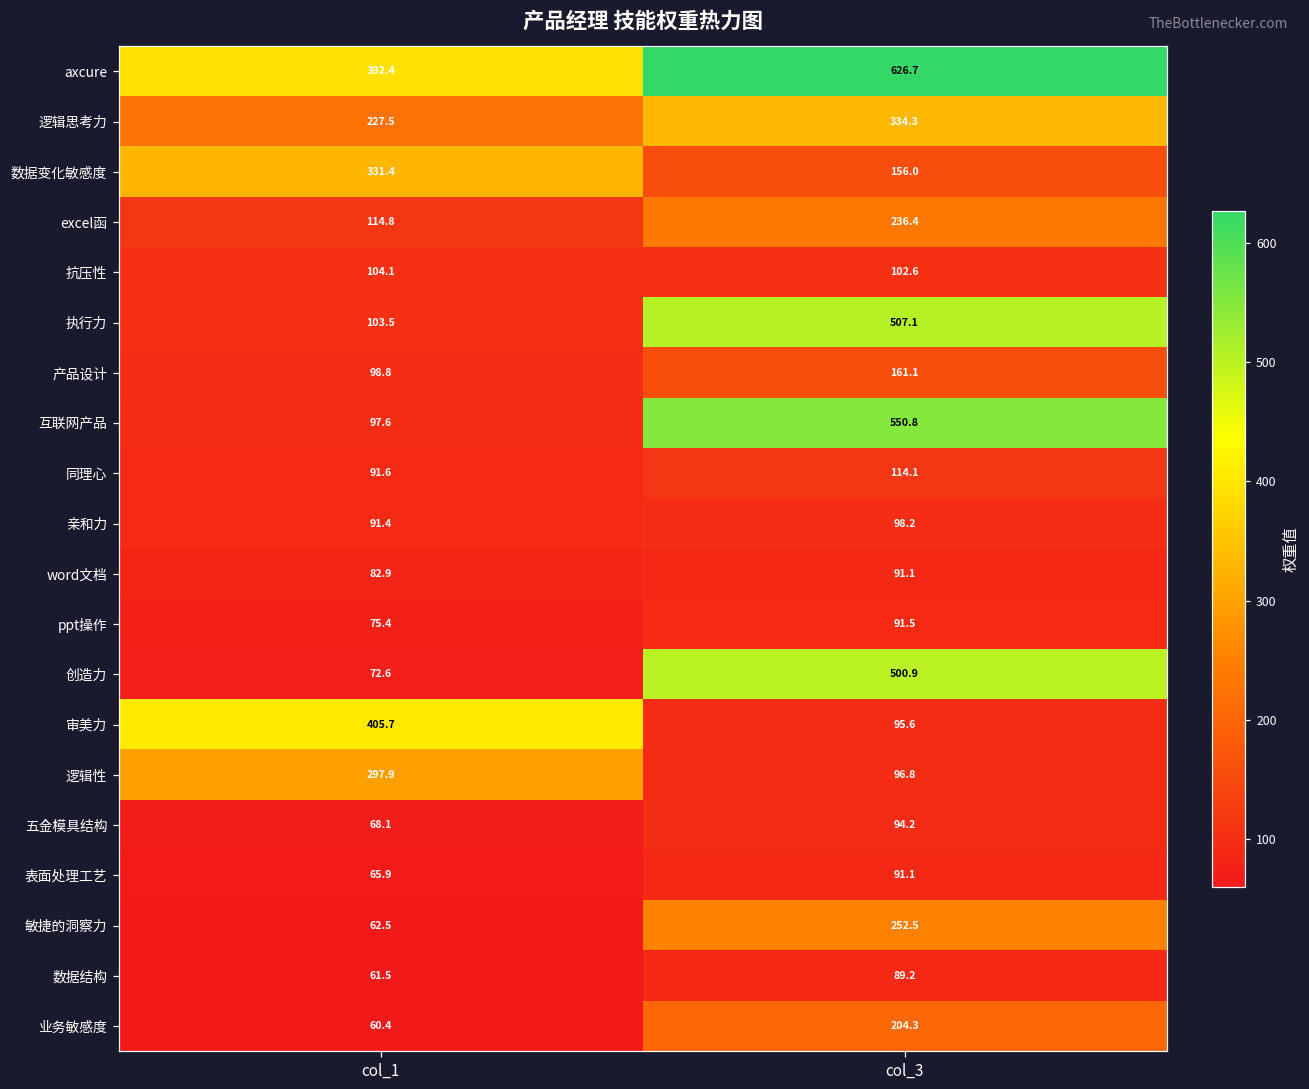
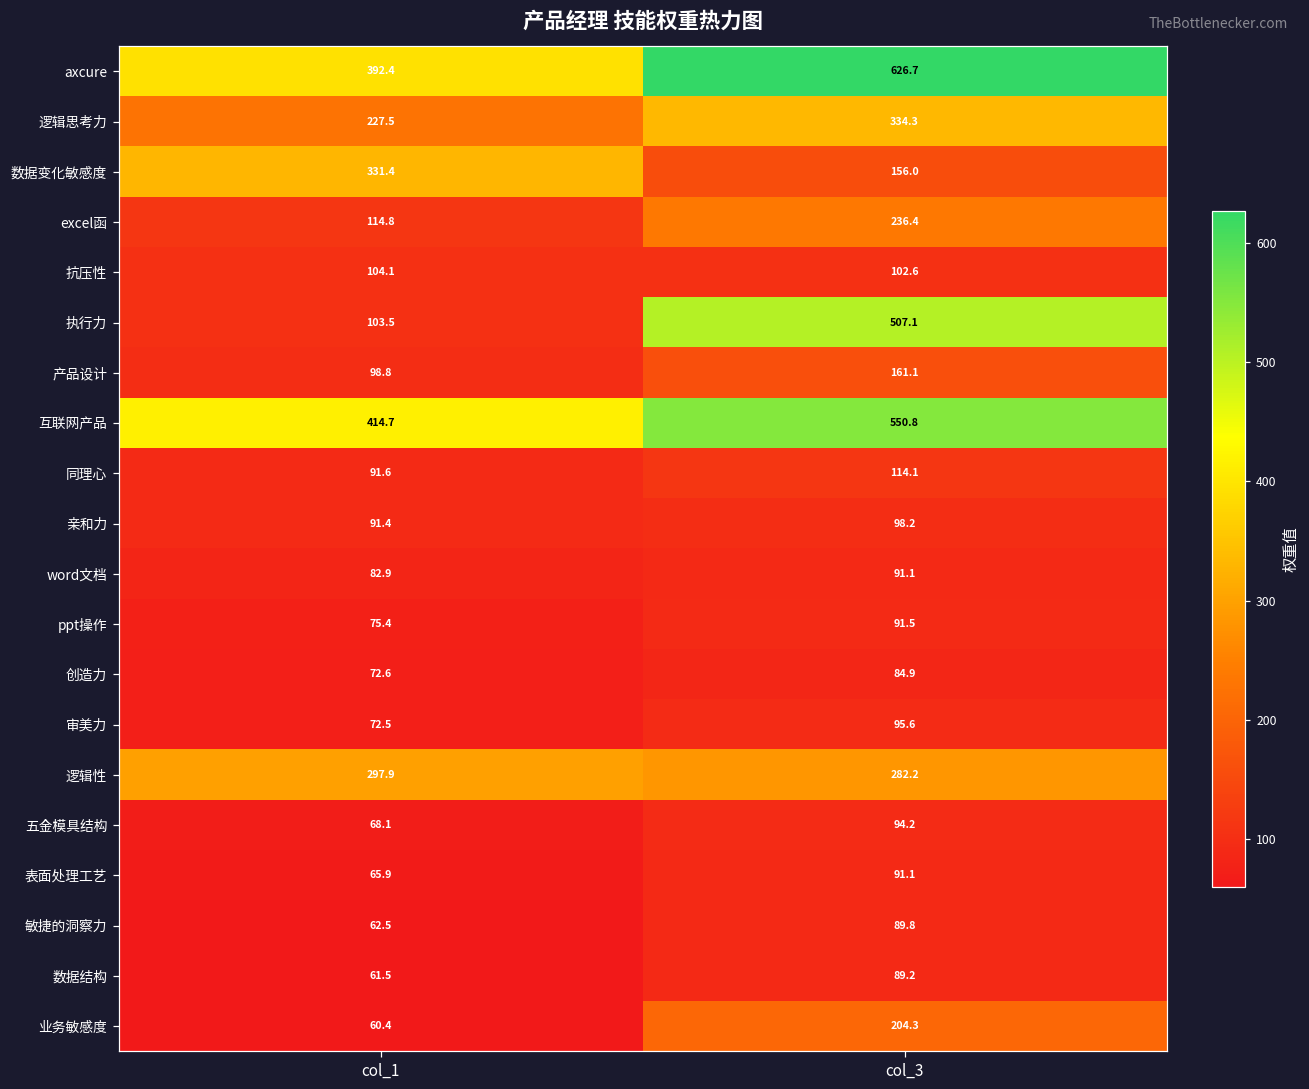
互联网产品, col_1: 97.6 -> 414.7
创造力, col_3: 500.9 -> 84.9
审美力, col_1: 405.7 -> 72.5
逻辑性, col_3: 96.8 -> 282.2
敏捷的洞察力, col_3: 252.5 -> 89.8
